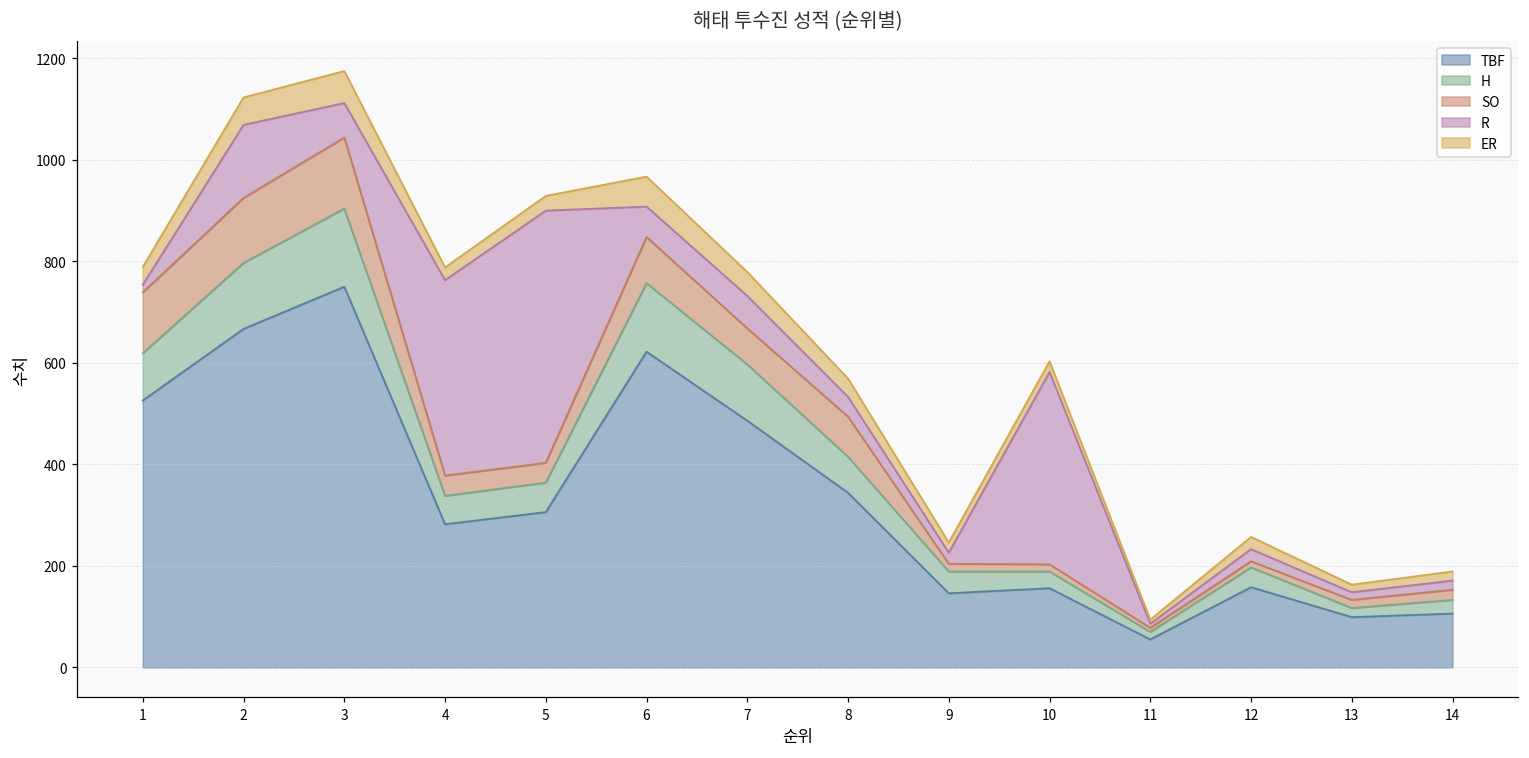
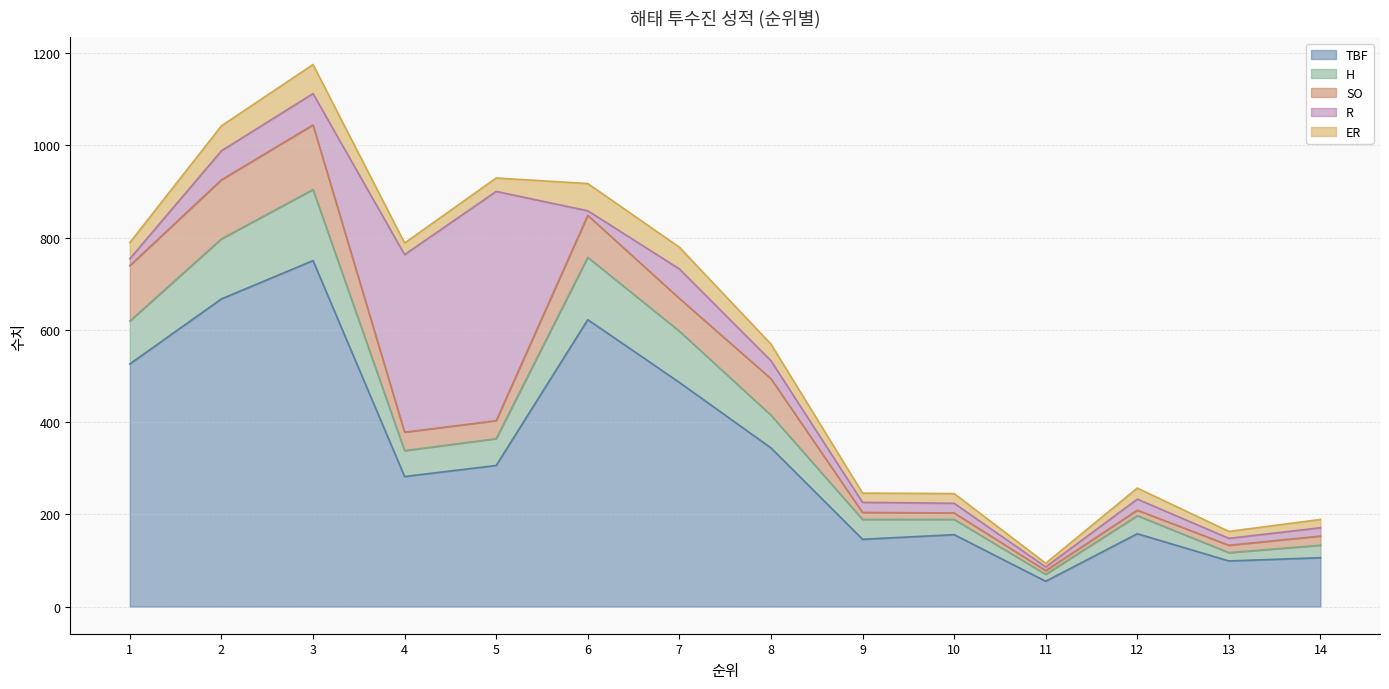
R, 2: 140 -> 60
R, 6: 60 -> 10
R, 10: 380 -> 20
